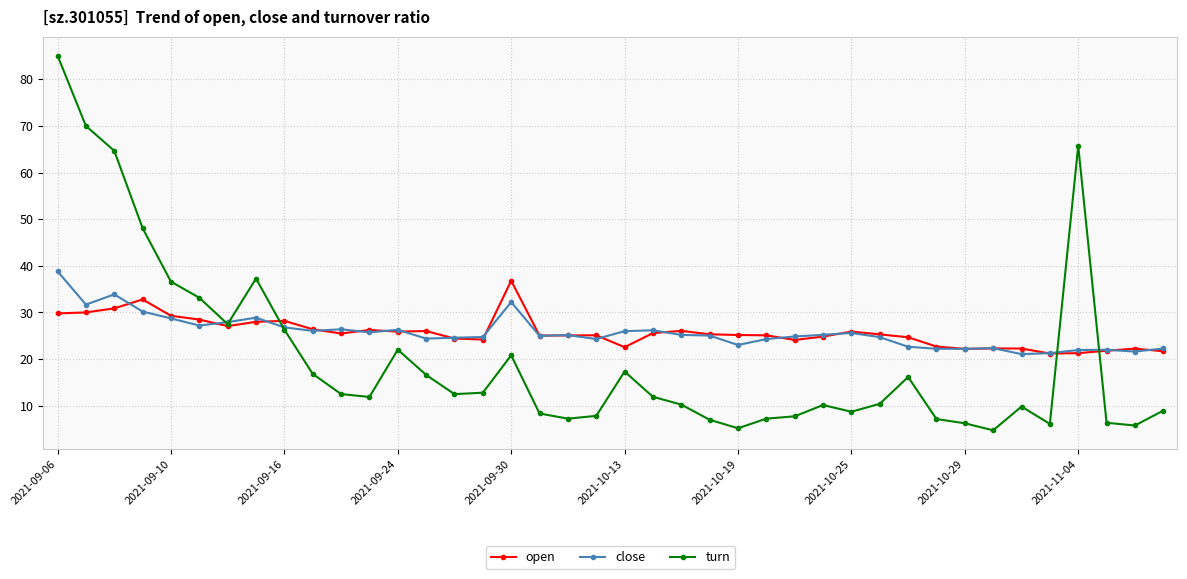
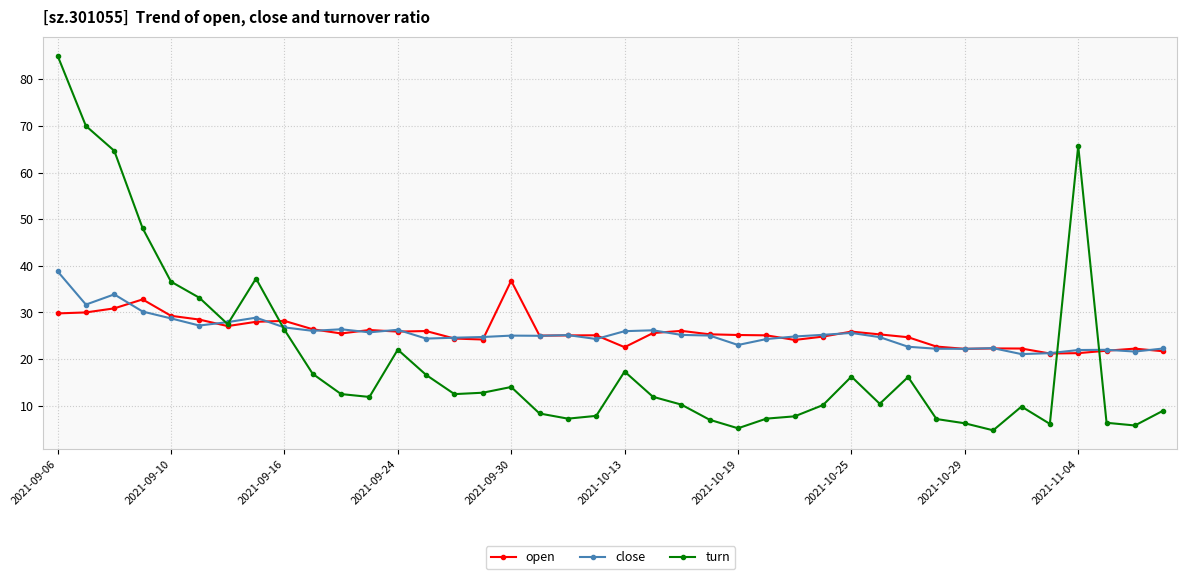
close, 2021-09-30: 32 -> 25
turn, 2021-09-30: 21 -> 14
turn, 2021-10-25: 9 -> 16
